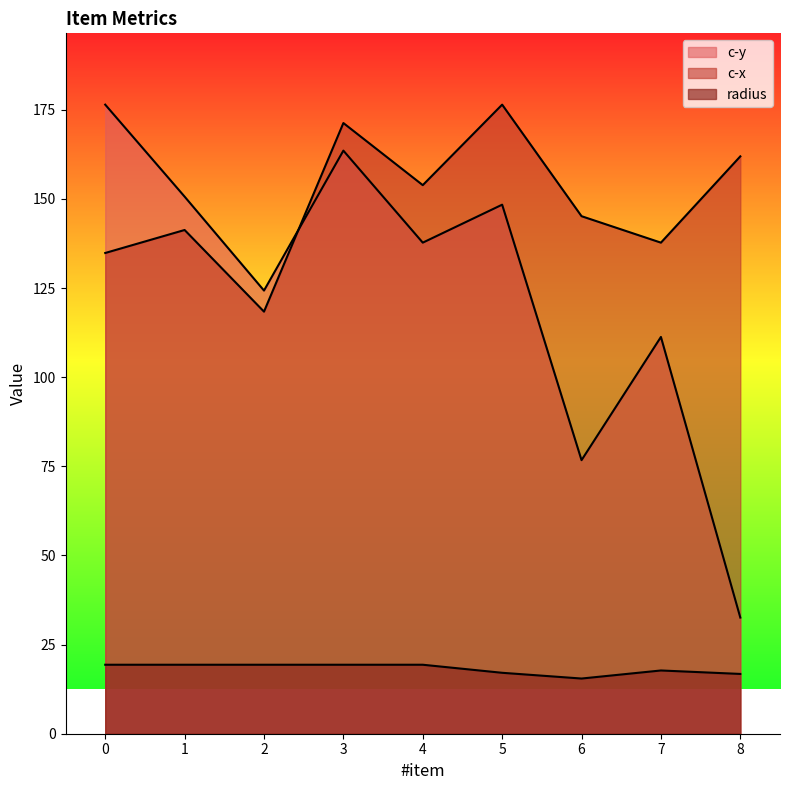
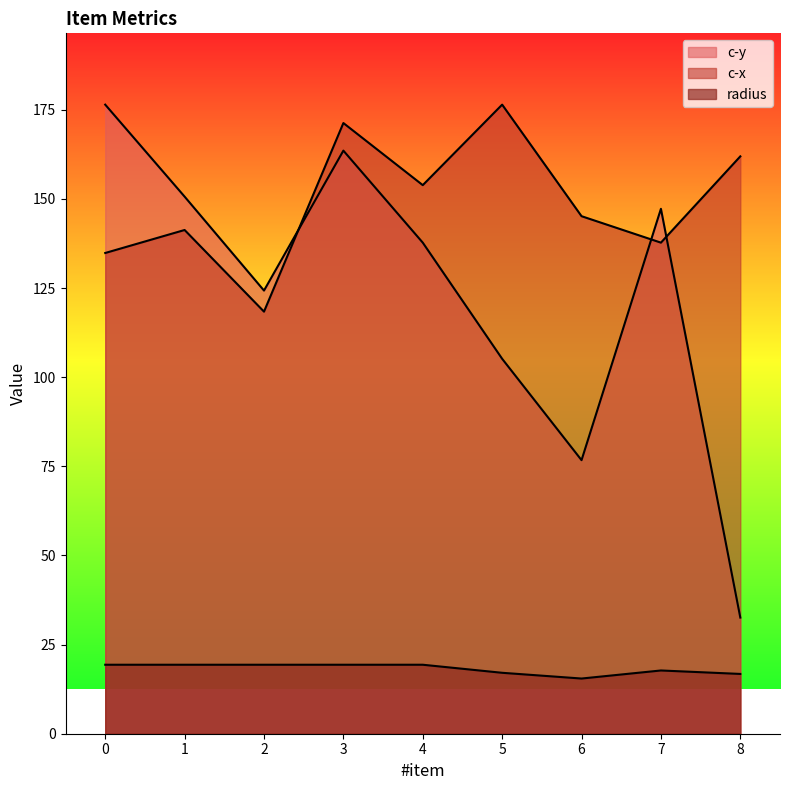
c-y, 5: 148 -> 105
c-y, 7: 111 -> 147
